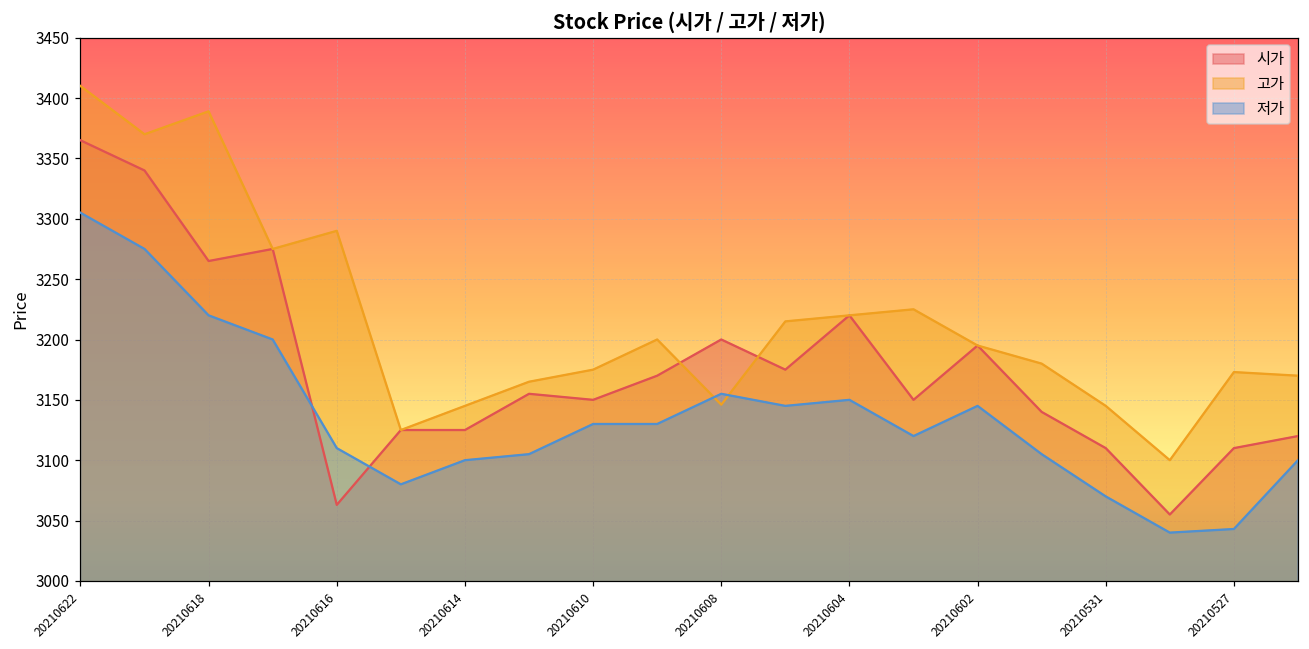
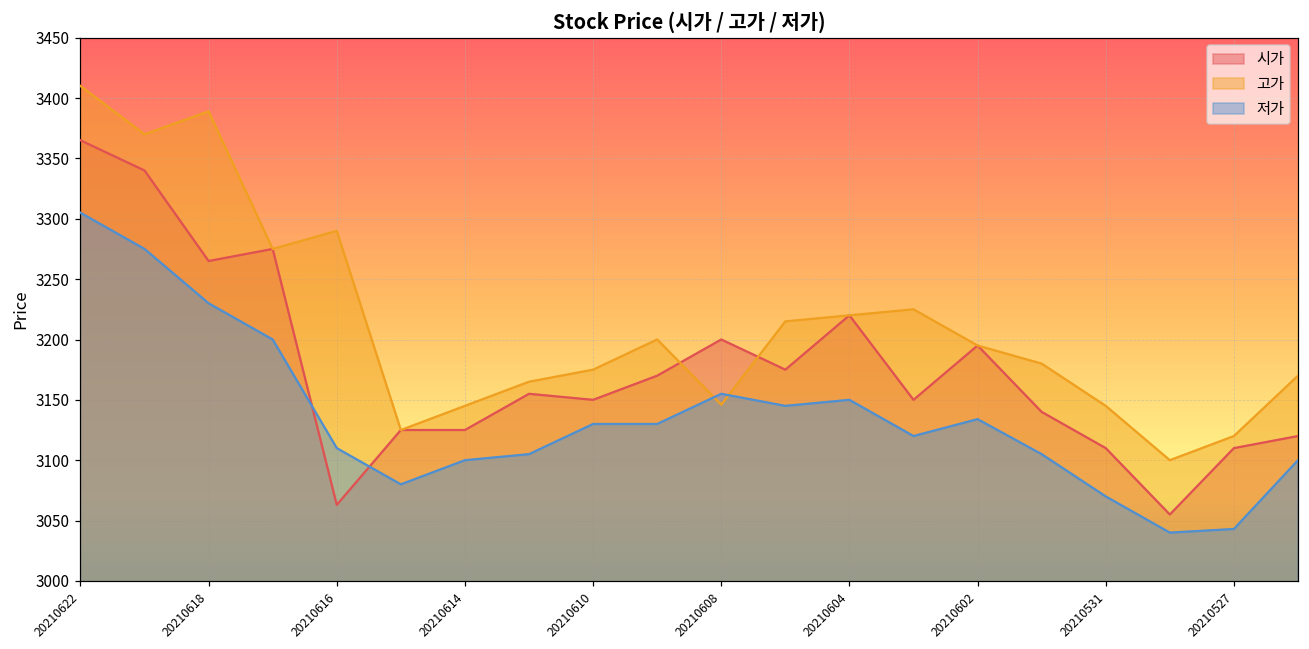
저가, 20210618: 3220 -> 3230
저가, 20210602: 3145 -> 3134
고가, 20210527: 3173 -> 3120
